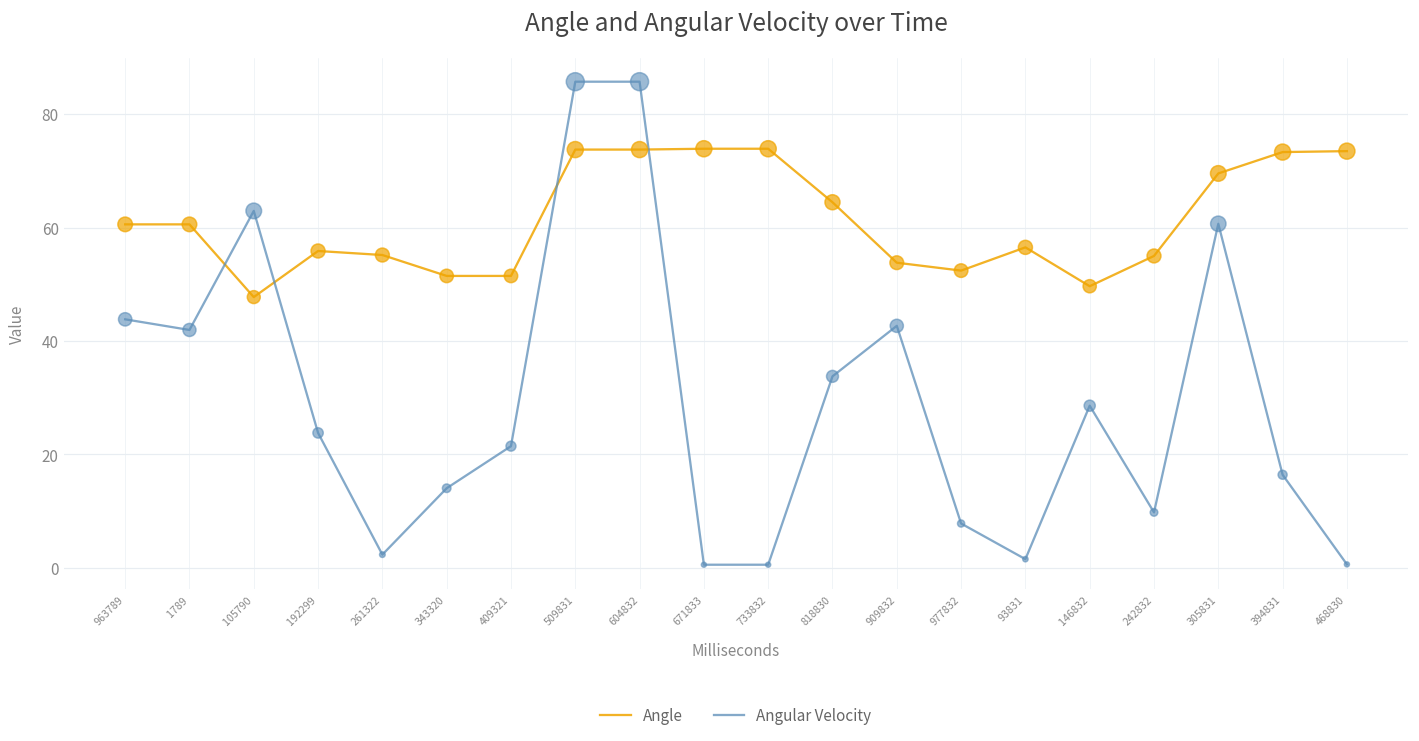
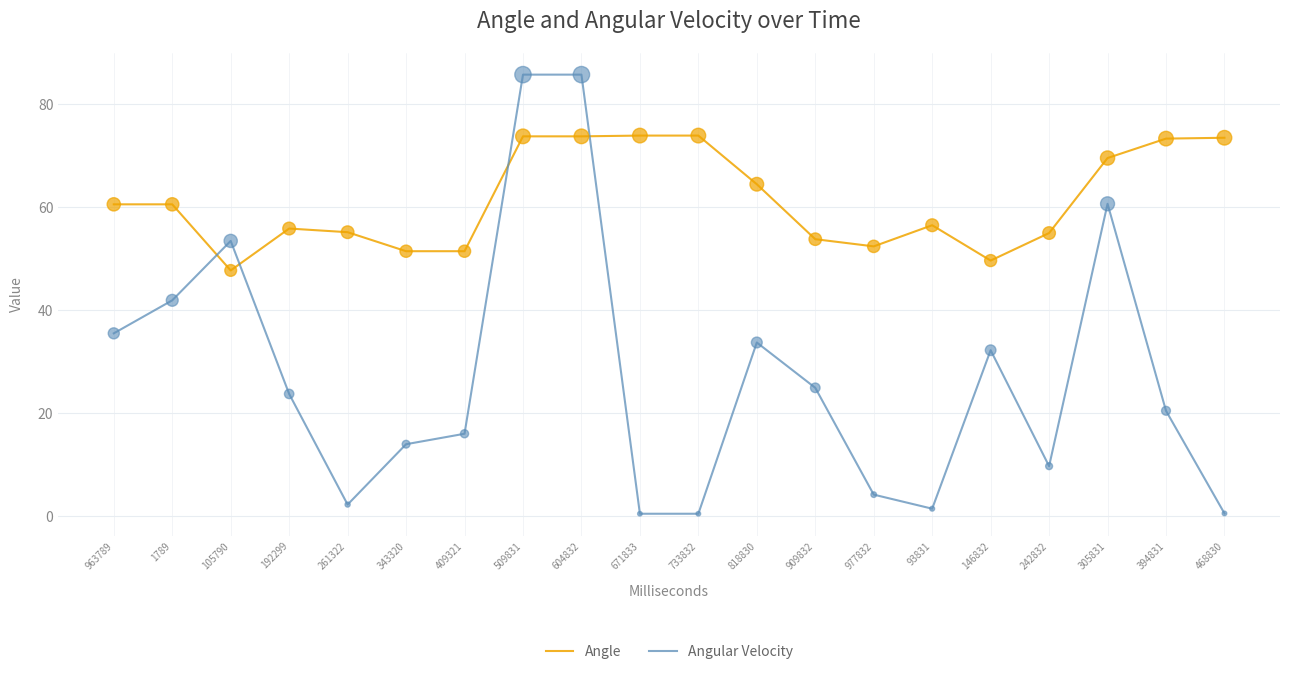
Angular Velocity, 963789: 44 -> 36
Angular Velocity, 105790: 63 -> 53
Angular Velocity, 409321: 21 -> 16
Angular Velocity, 909832: 43 -> 25
Angular Velocity, 977832: 8 -> 4
Angular Velocity, 146832: 29 -> 32
Angular Velocity, 394831: 16 -> 20
